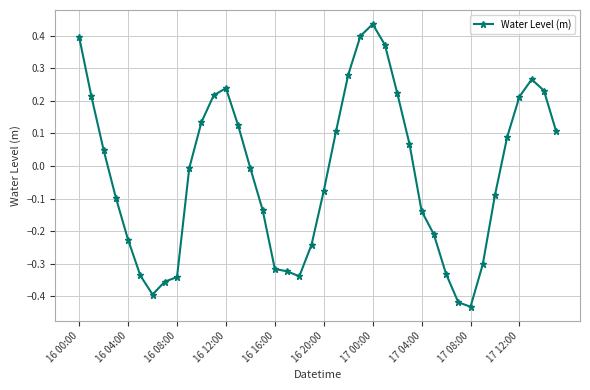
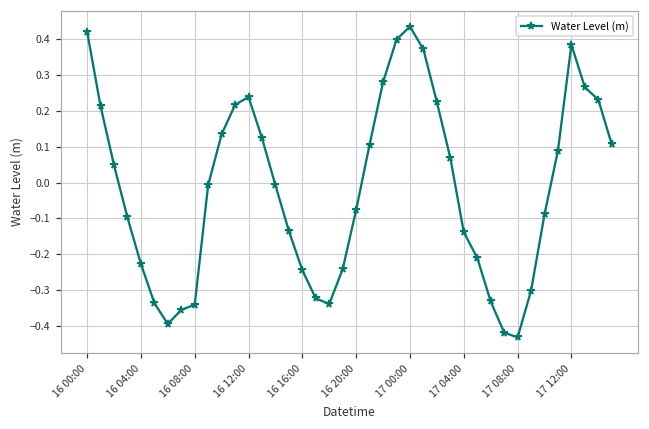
16 00:00: 0.40 -> 0.42
16 16:00: -0.32 -> -0.24
17 12:00: 0.21 -> 0.38
